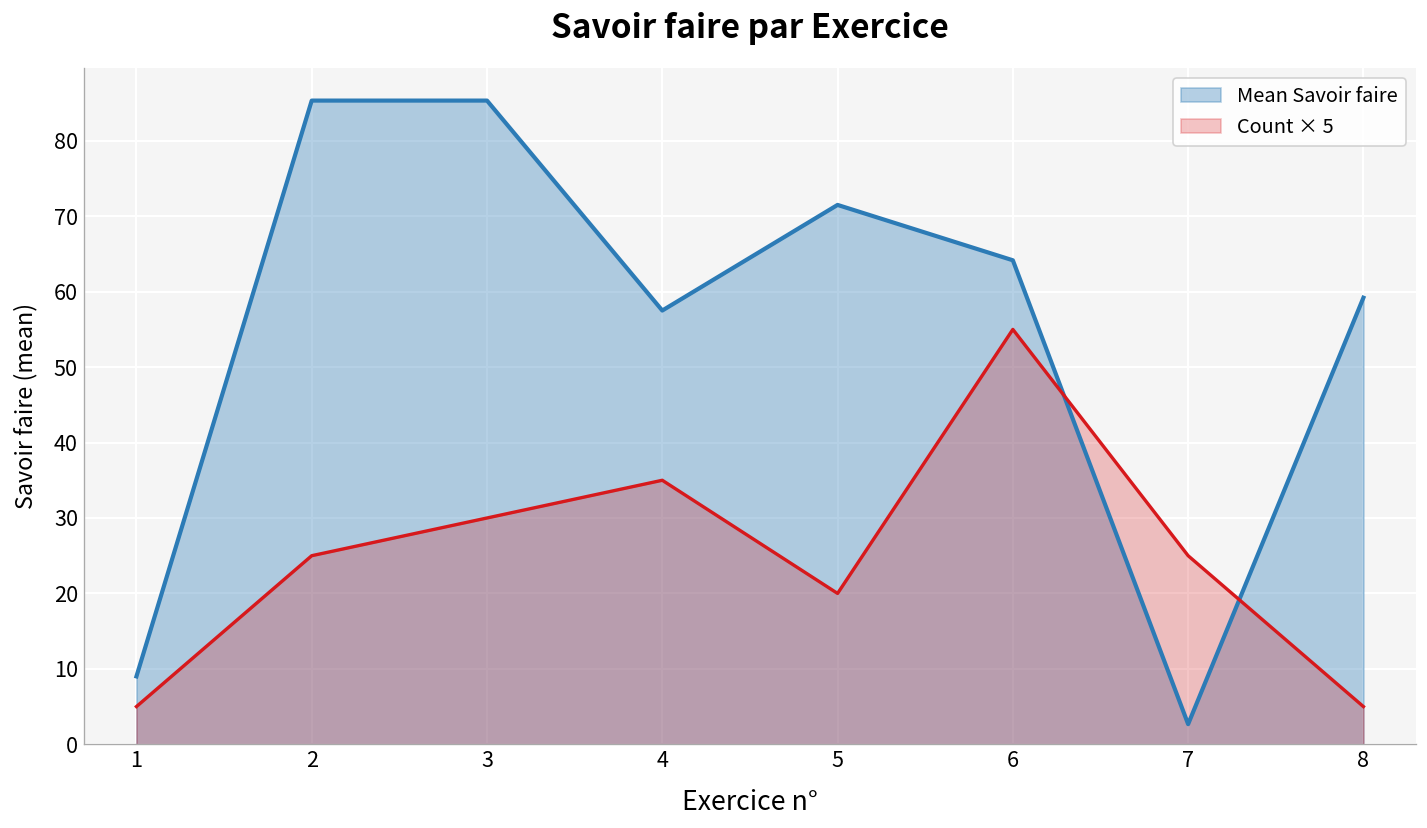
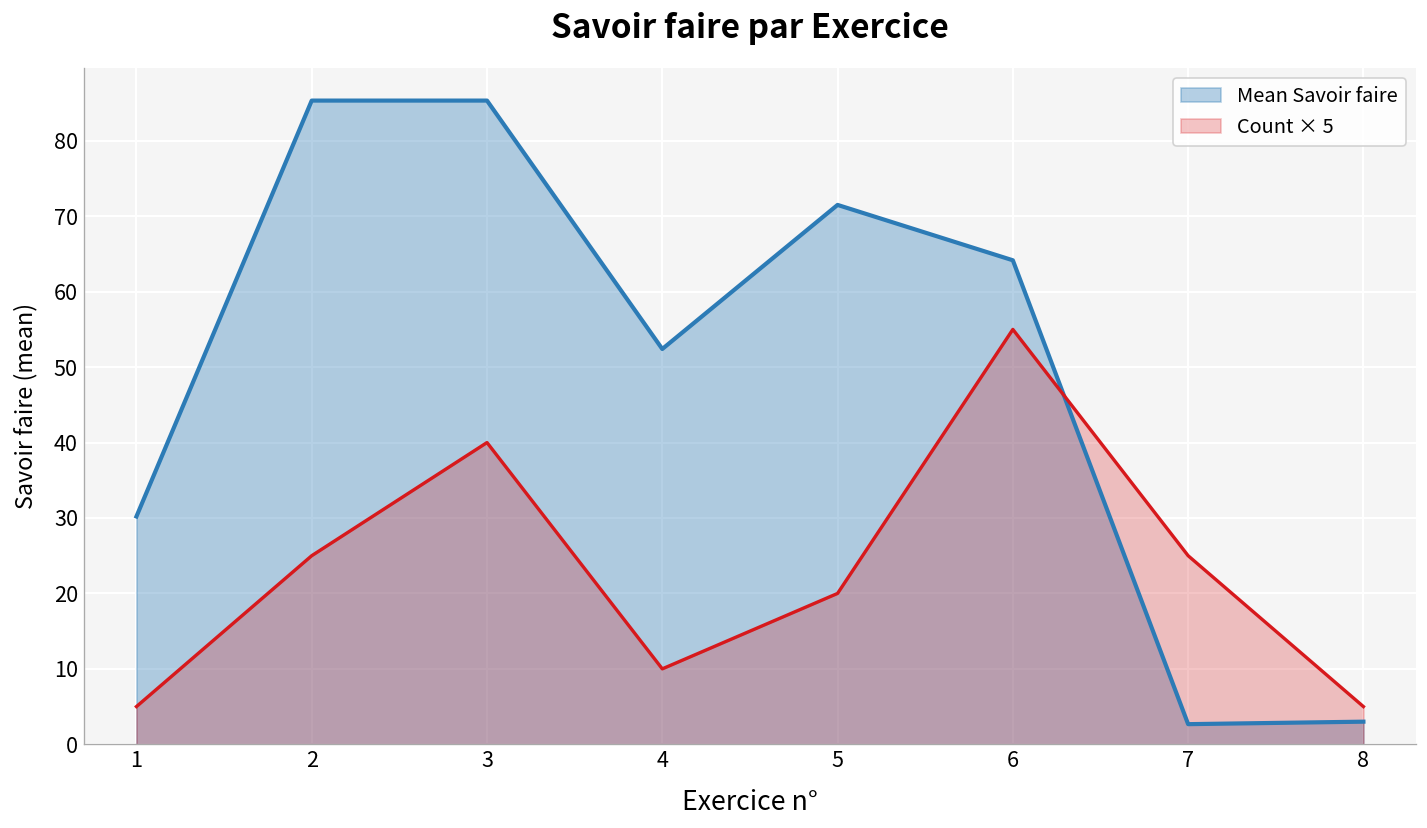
Mean Savoir faire, 1: 9 -> 30
Count × 5, 3: 30 -> 40
Mean Savoir faire, 4: 58 -> 52
Count × 5, 4: 35 -> 10
Mean Savoir faire, 8: 59 -> 3
